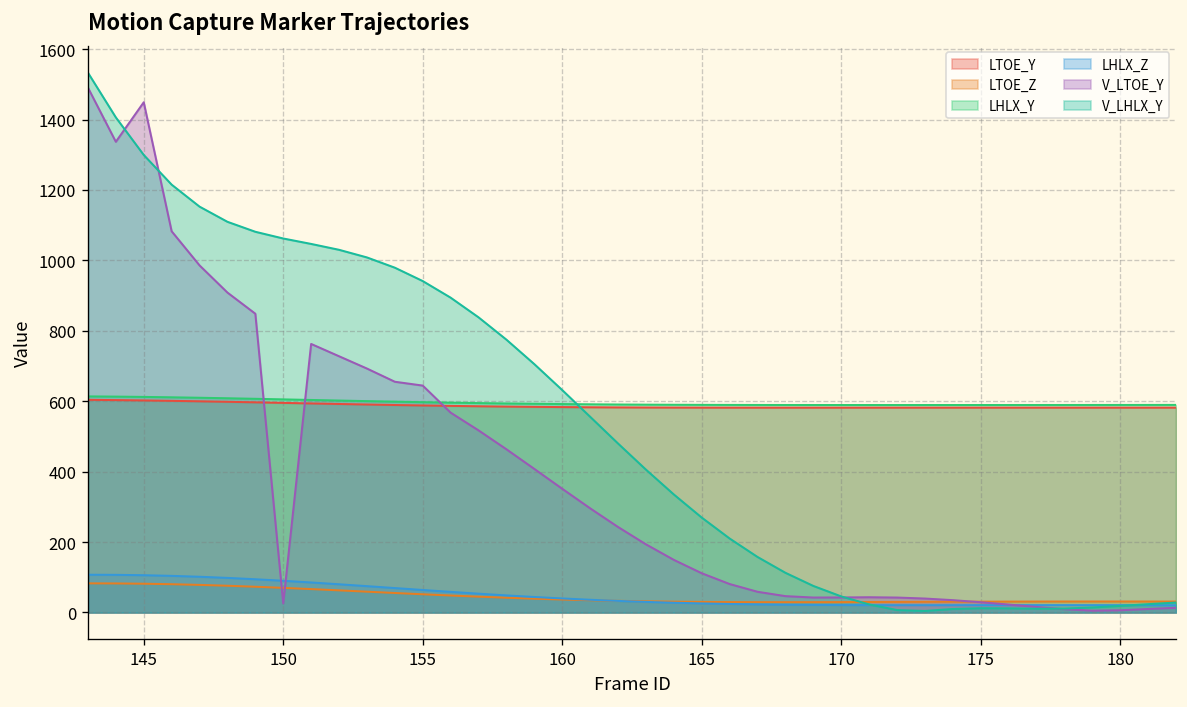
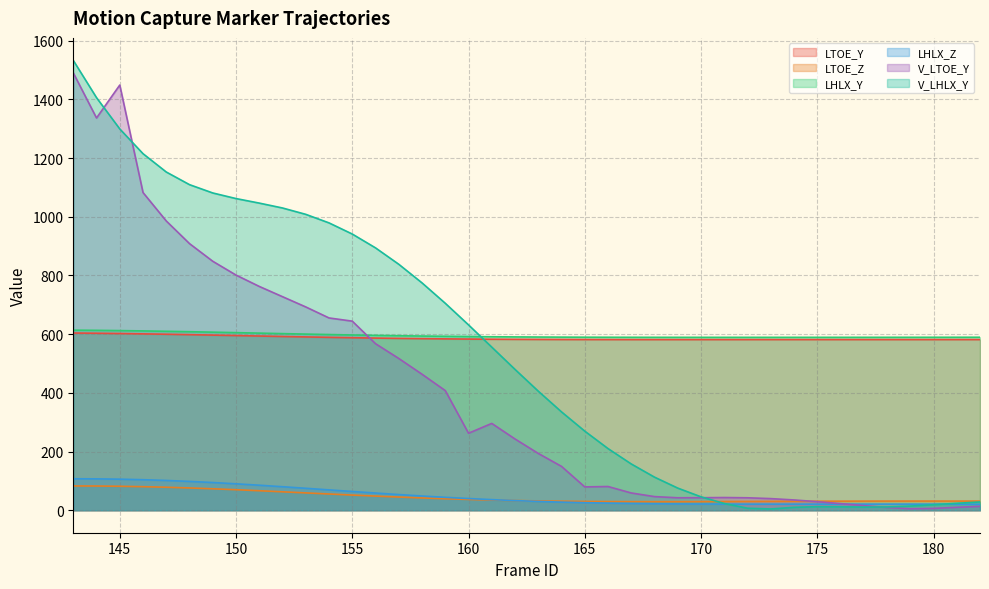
V_LTOE_Y, 150: 30 -> 800
V_LTOE_Y, 160: 350 -> 260
V_LTOE_Y, 165: 110 -> 80
